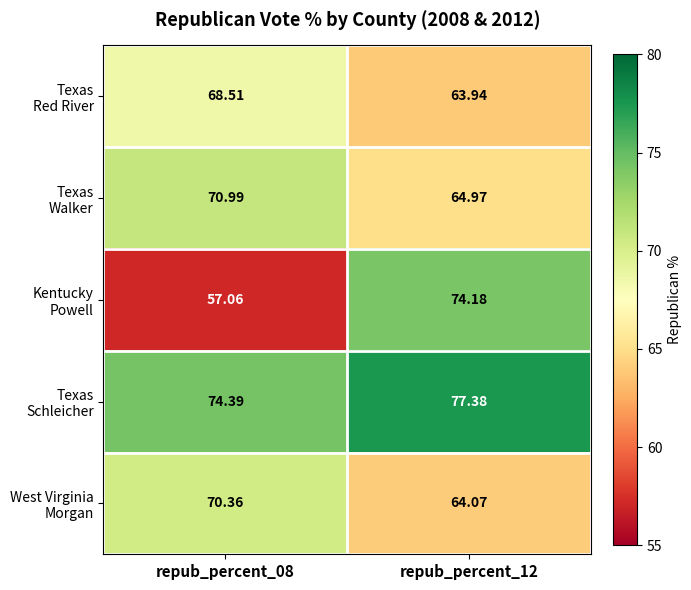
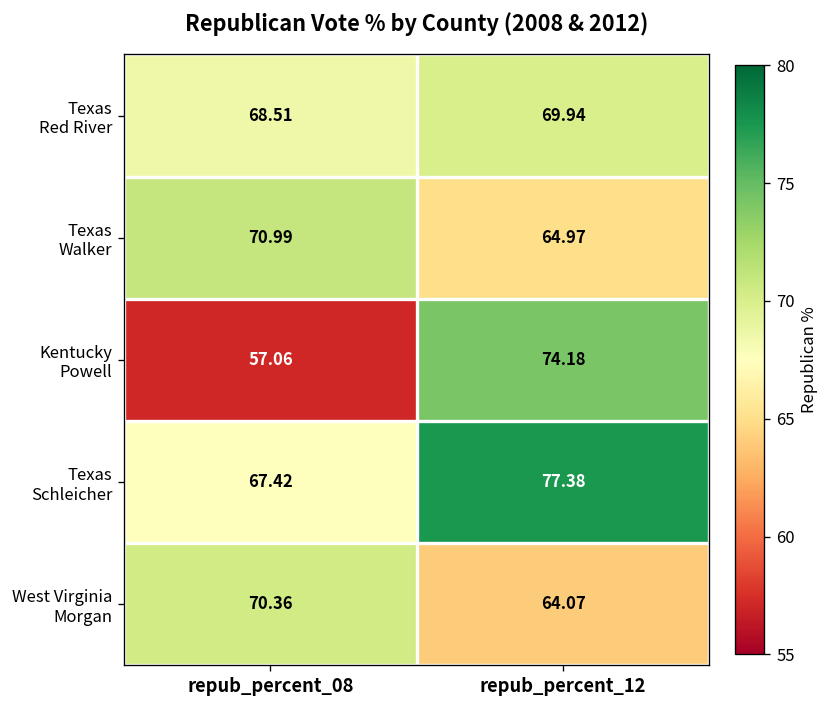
Texas Red River, repub_percent_12: 63.94 -> 69.94
Texas Schleicher, repub_percent_08: 74.39 -> 67.42
